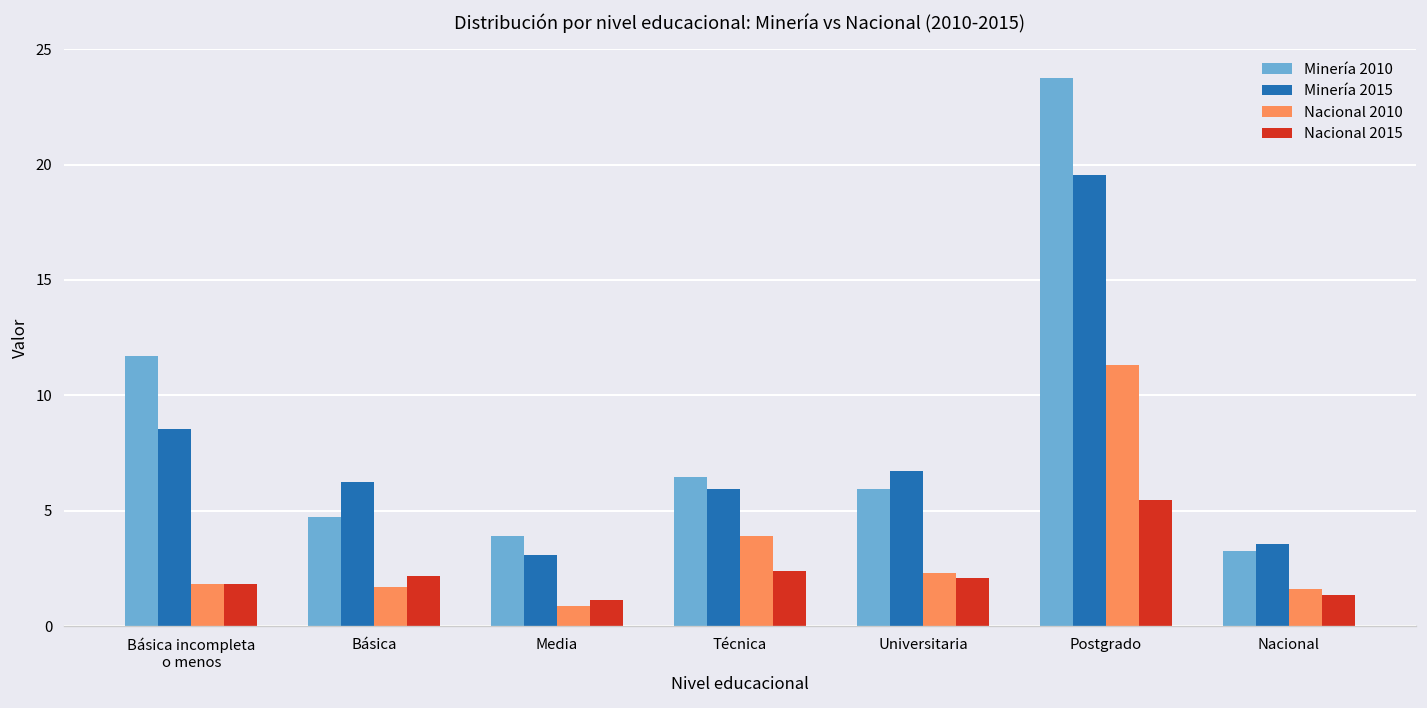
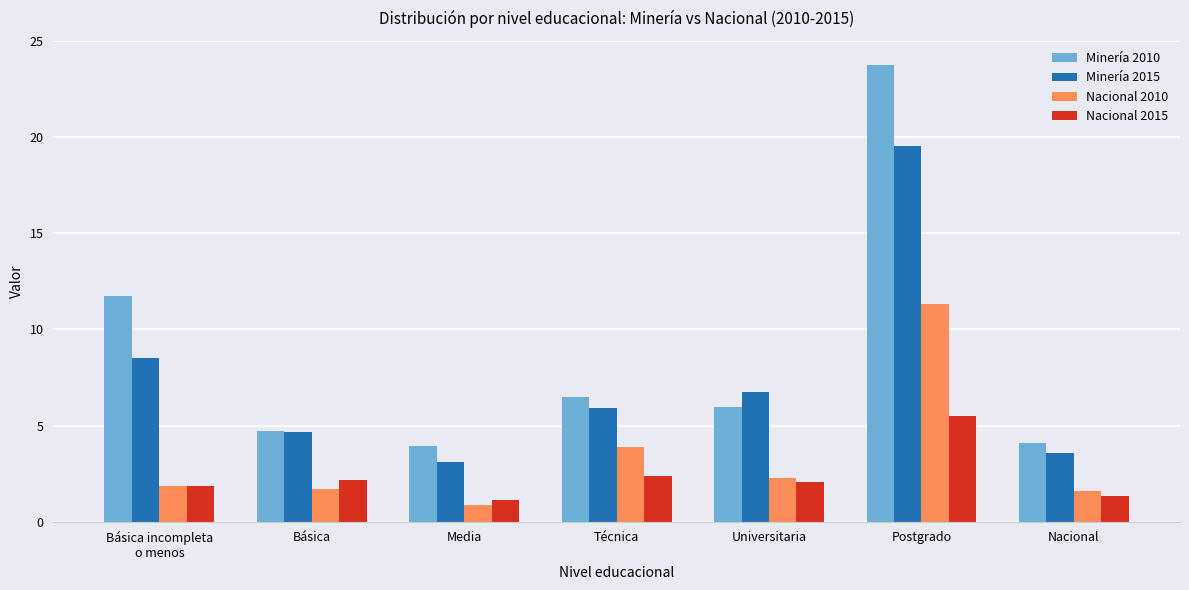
Minería 2015, Básica: 6.2 -> 4.7
Minería 2010, Nacional: 3.3 -> 4.1
